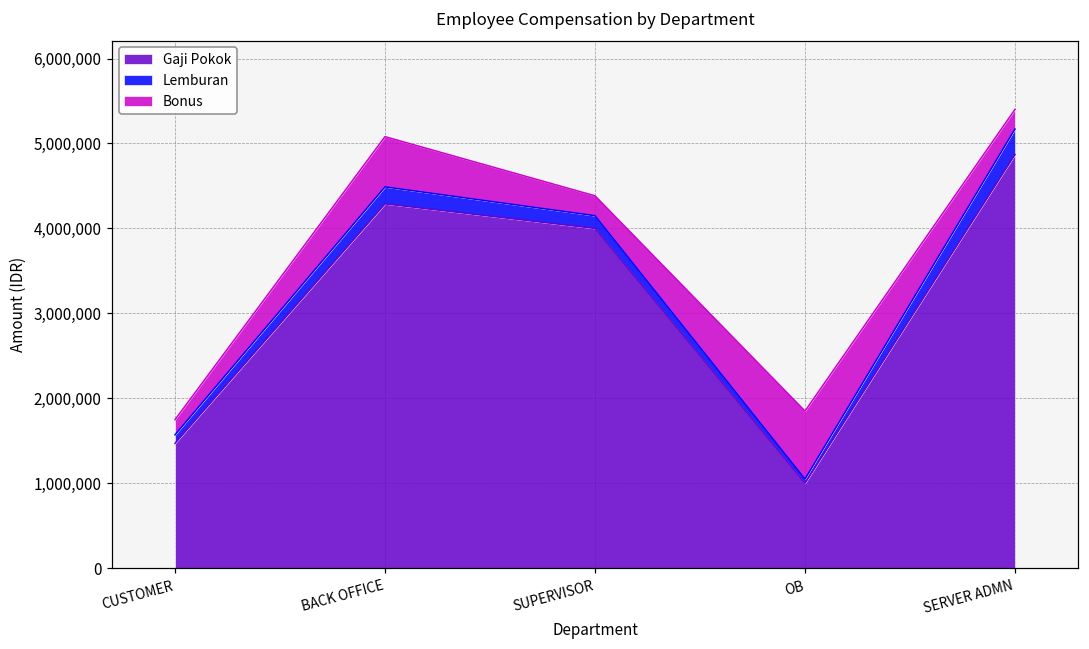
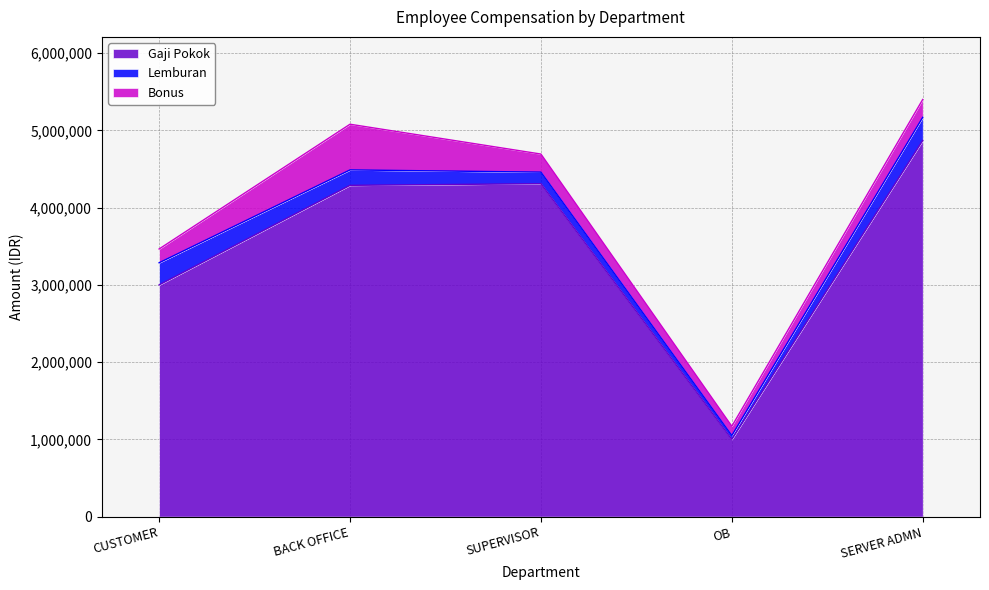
Gaji Pokok, CUSTOMER: 1,500,000 -> 3,000,000
Lemburan, CUSTOMER: 100,000 -> 300,000
Gaji Pokok, SUPERVISOR: 4,000,000 -> 4,300,000
Bonus, OB: 800,000 -> 100,000
